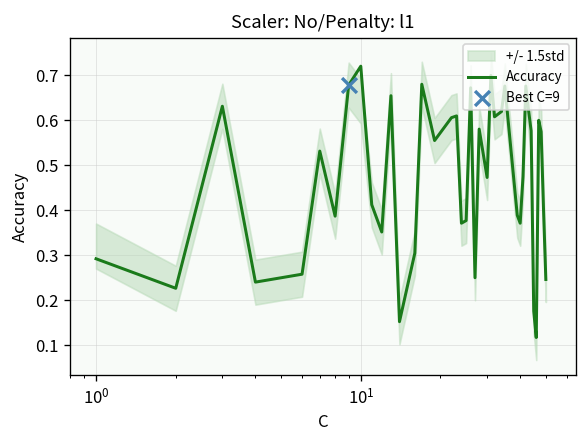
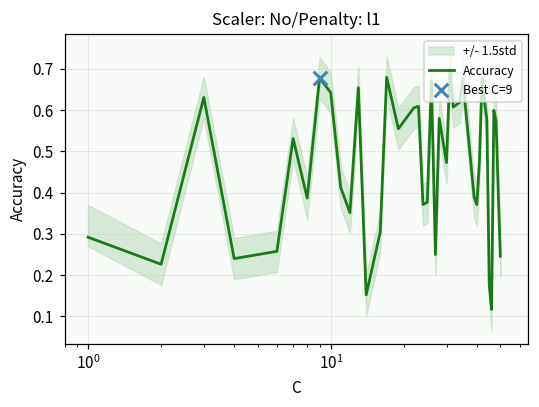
Accuracy, 10^1: 0.72 -> 0.64
